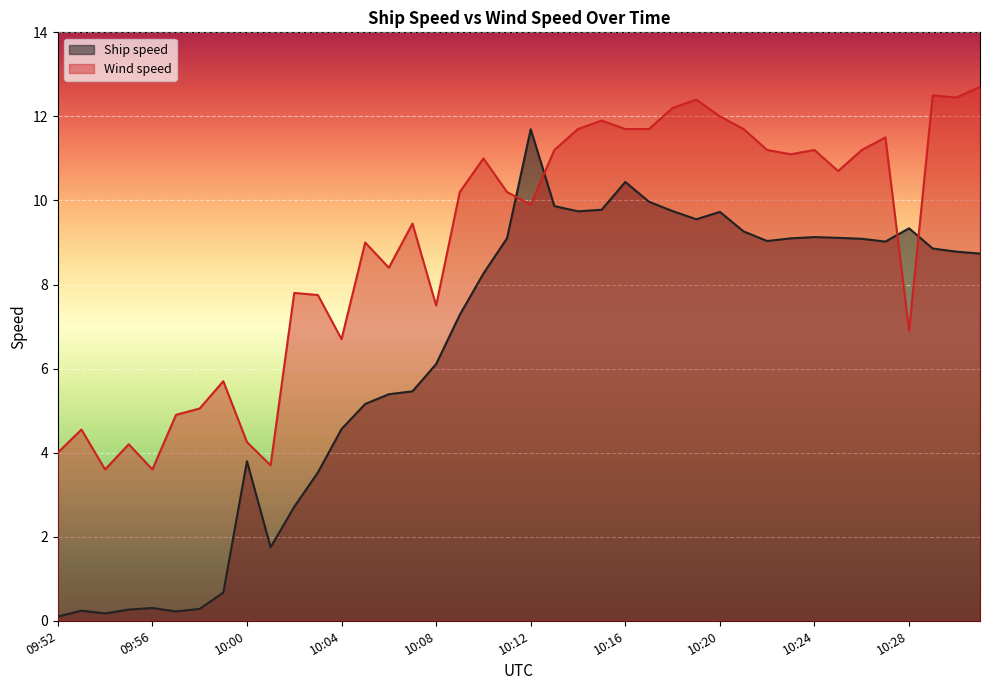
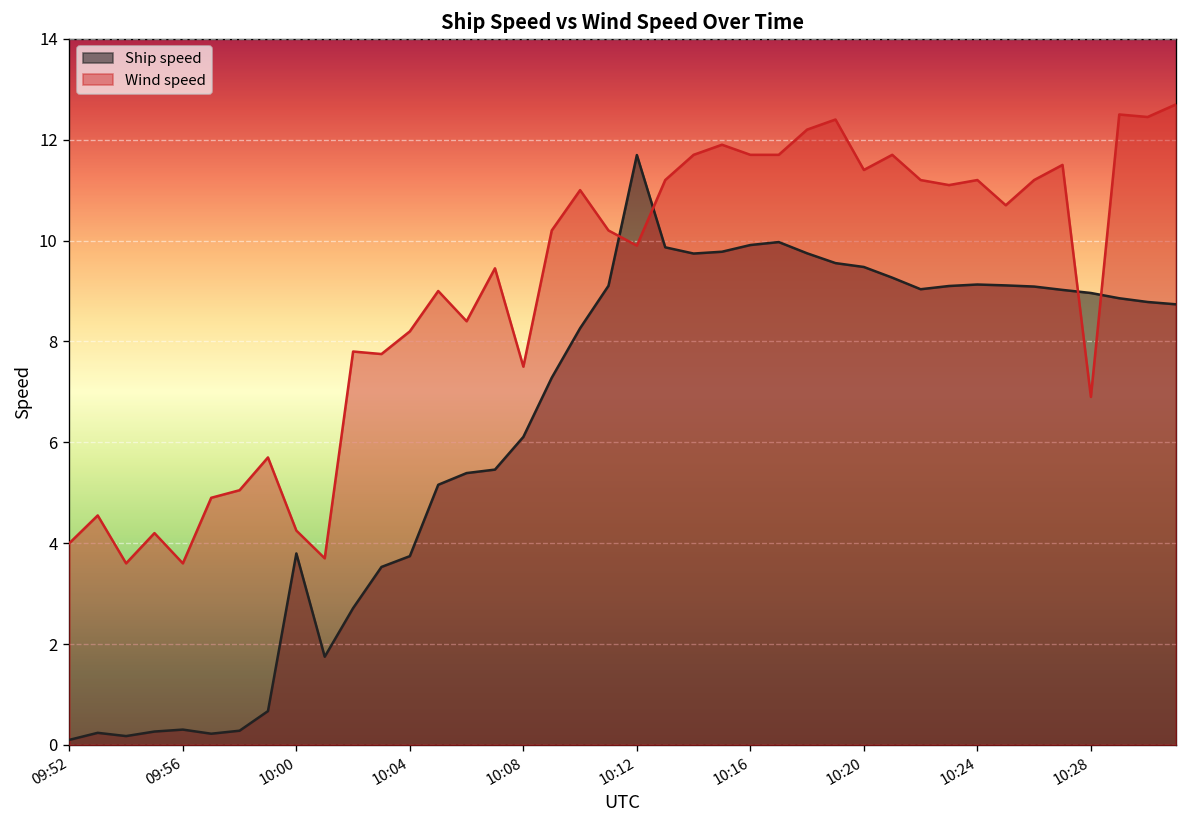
Ship speed, 10:04: 4.6 -> 3.7
Wind speed, 10:04: 6.7 -> 8.2
Ship speed, 10:16: 10.4 -> 9.9
Ship speed, 10:20: 9.7 -> 9.5
Wind speed, 10:20: 12.0 -> 11.4
Ship speed, 10:28: 9.3 -> 9.0
